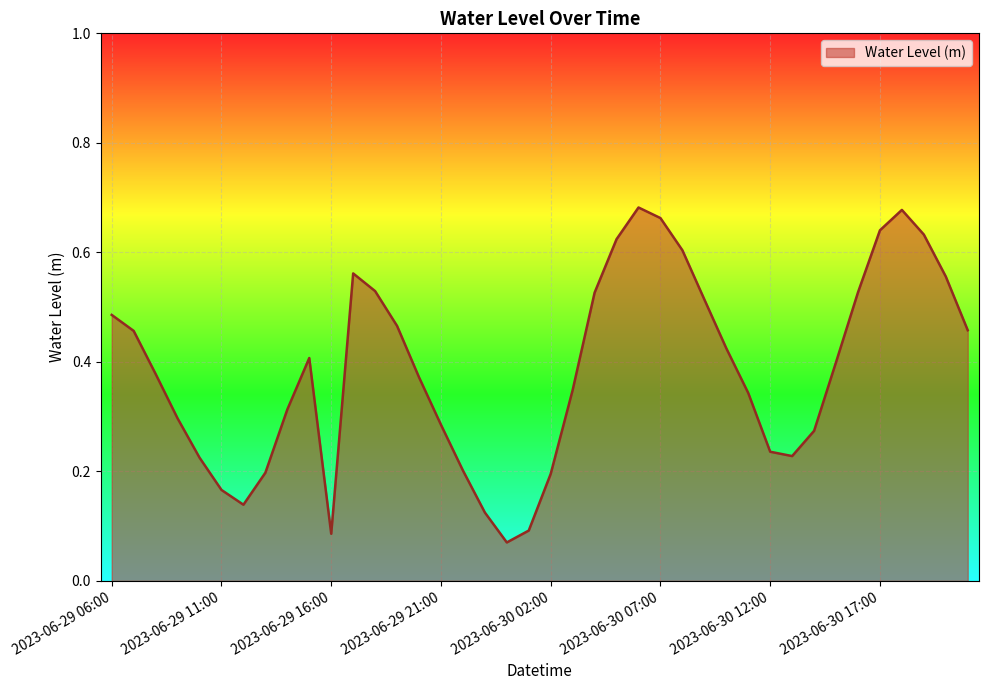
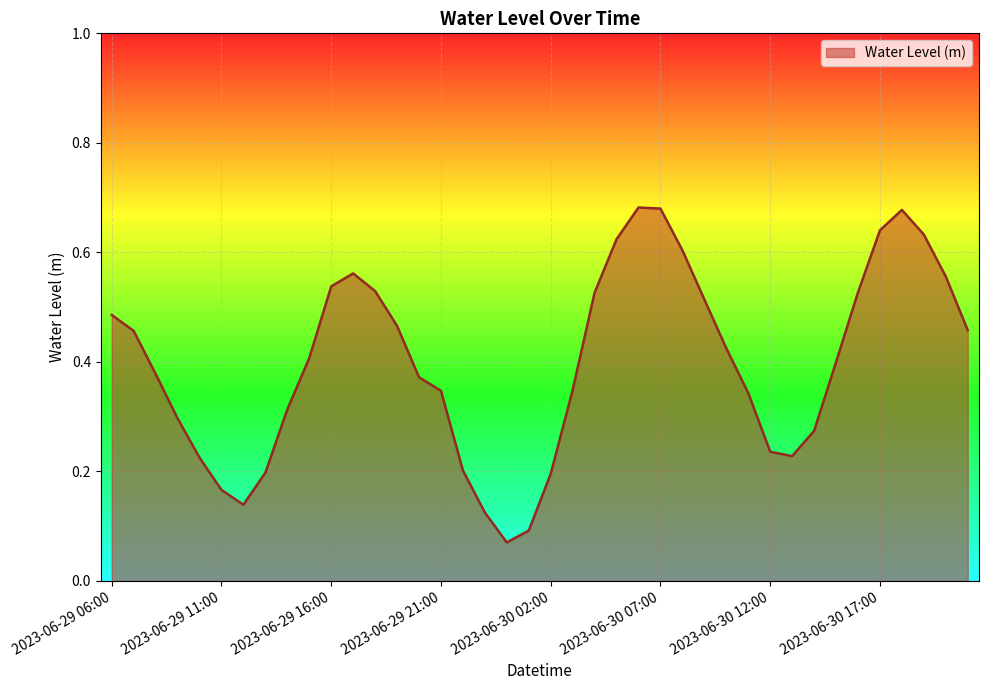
2023-06-29 16:00: 0.09 -> 0.54
2023-06-29 21:00: 0.29 -> 0.35
2023-06-30 07:00: 0.66 -> 0.68
